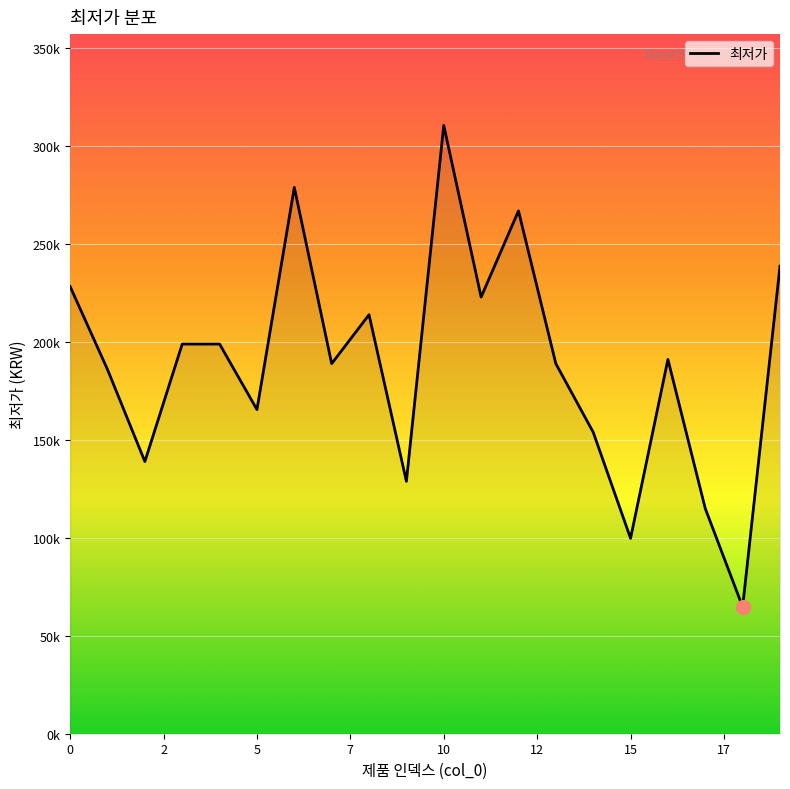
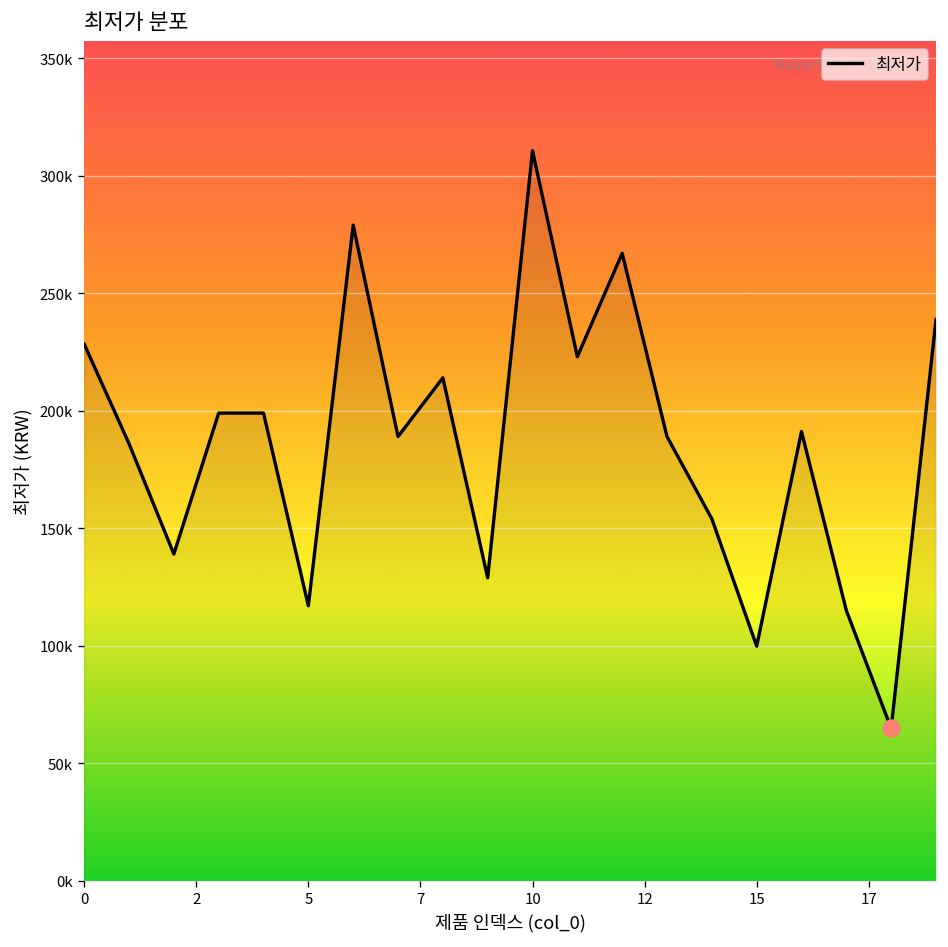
최저가, 5: 166000 -> 117000
